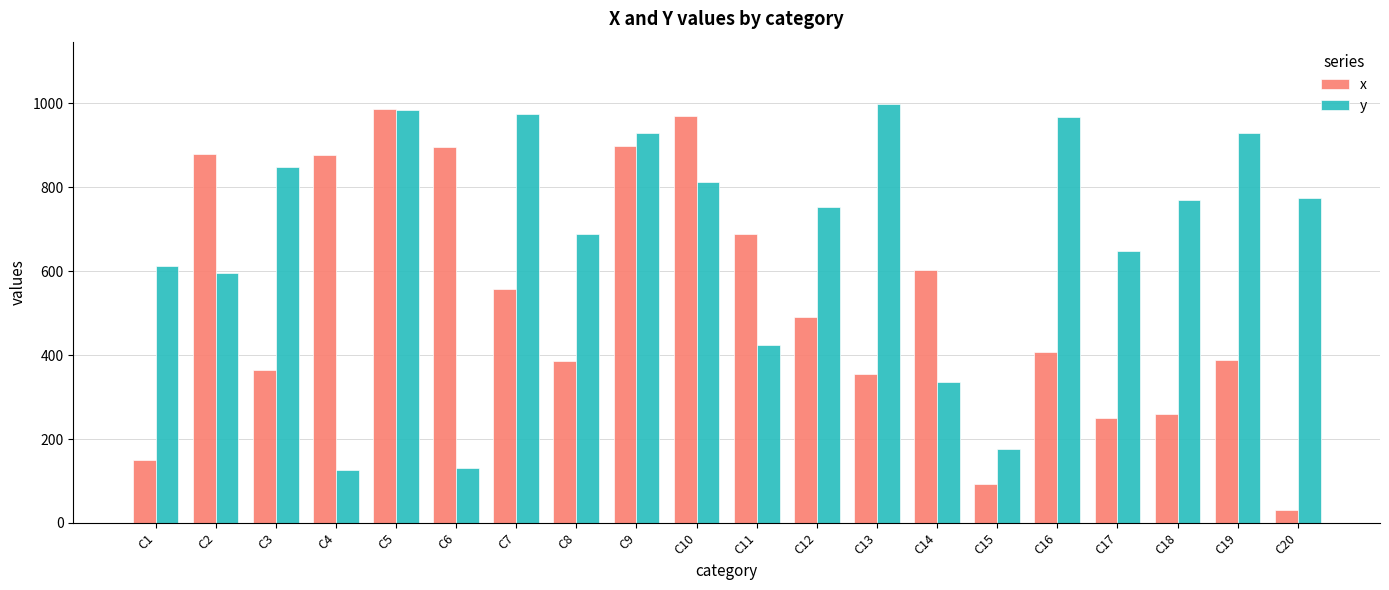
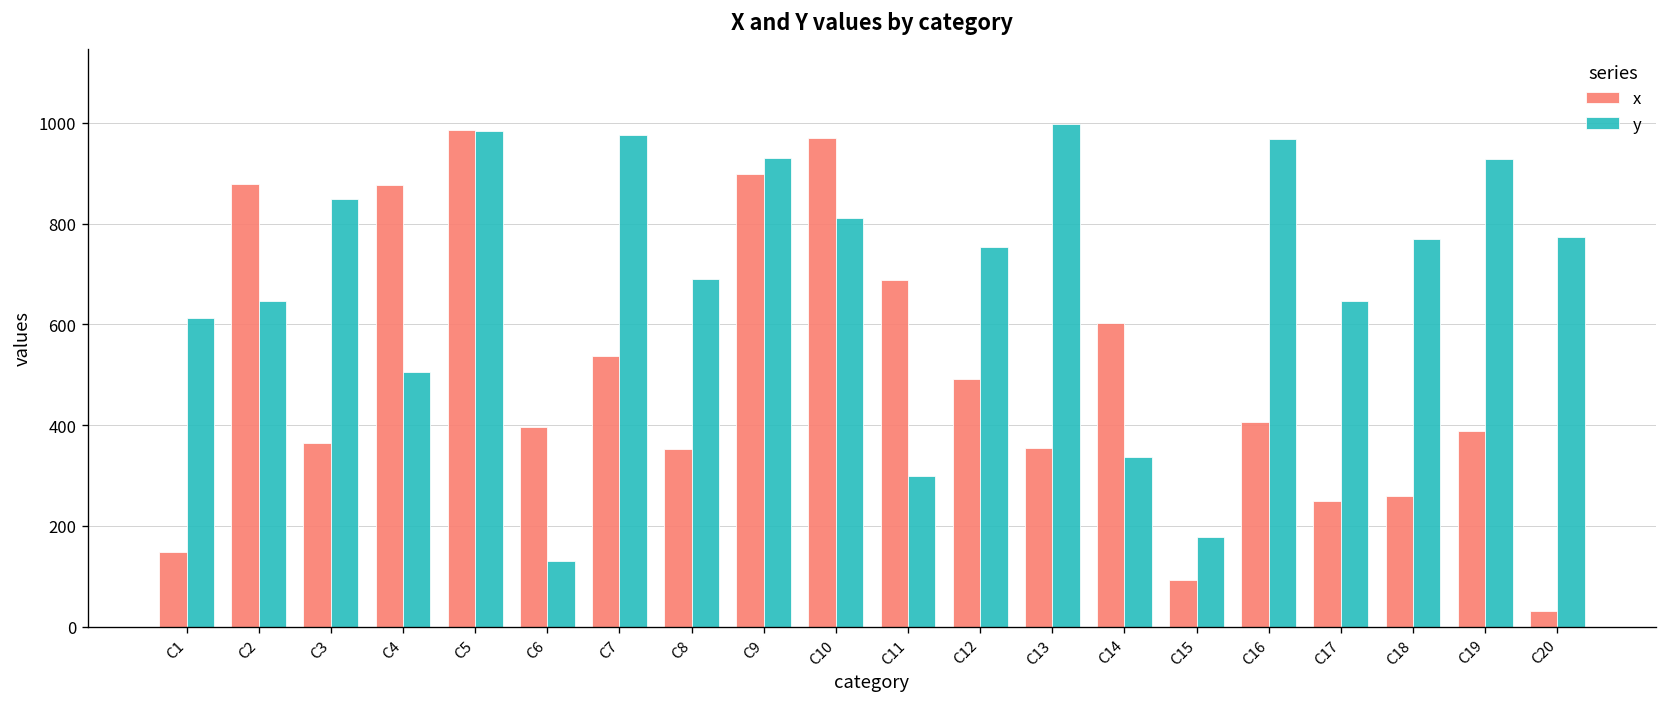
y, C2: 600 -> 650
y, C4: 130 -> 510
x, C6: 900 -> 400
x, C7: 560 -> 540
x, C8: 390 -> 350
y, C11: 420 -> 300
